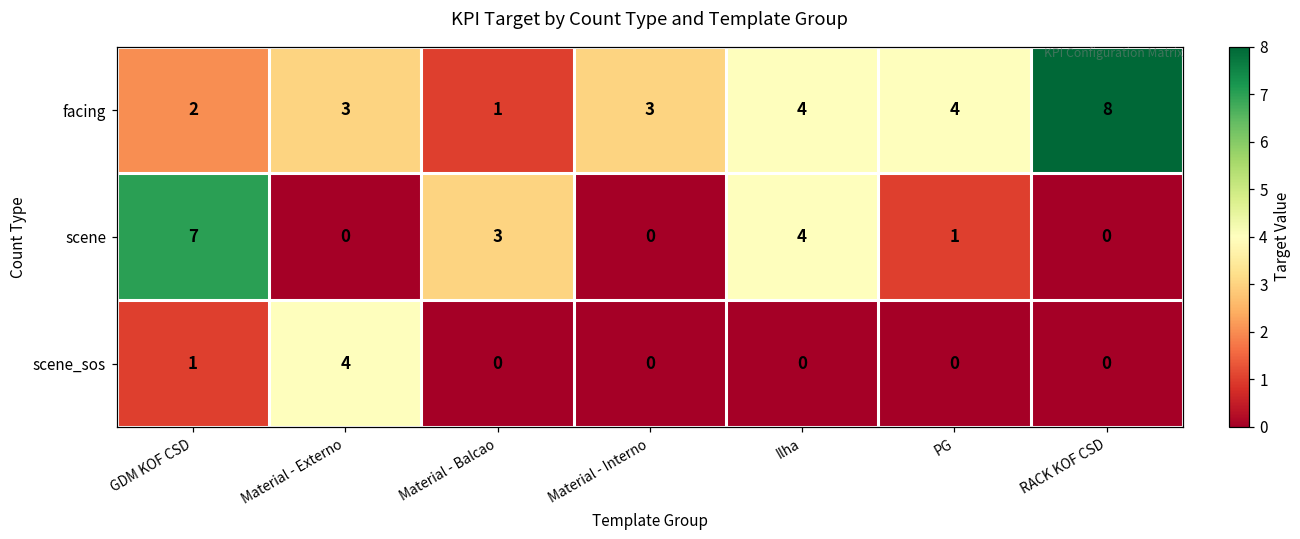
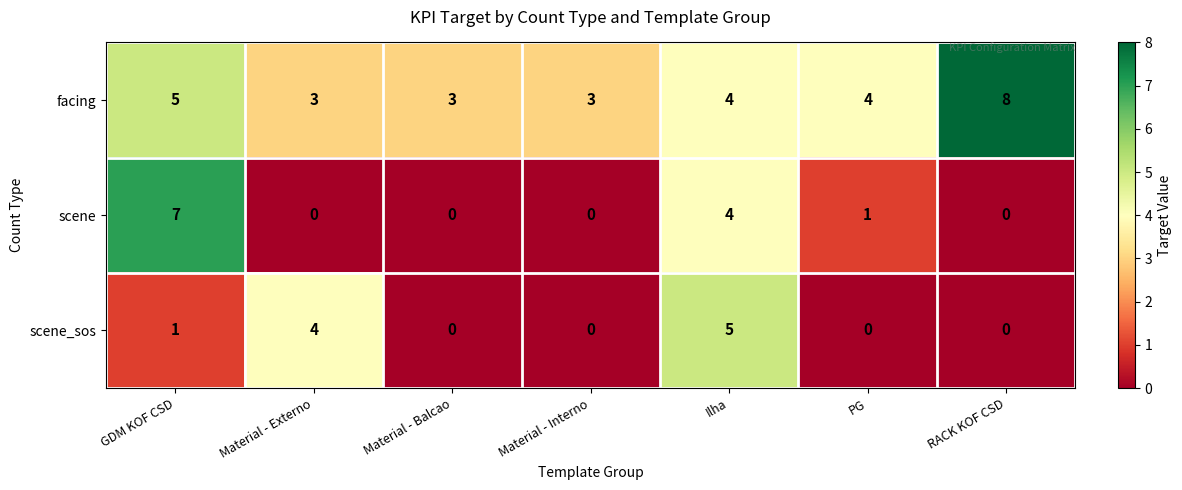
facing, GDM KOF CSD: 2 -> 5
facing, Material - Balcao: 1 -> 3
scene, Material - Balcao: 3 -> 0
scene_sos, Ilha: 0 -> 5
